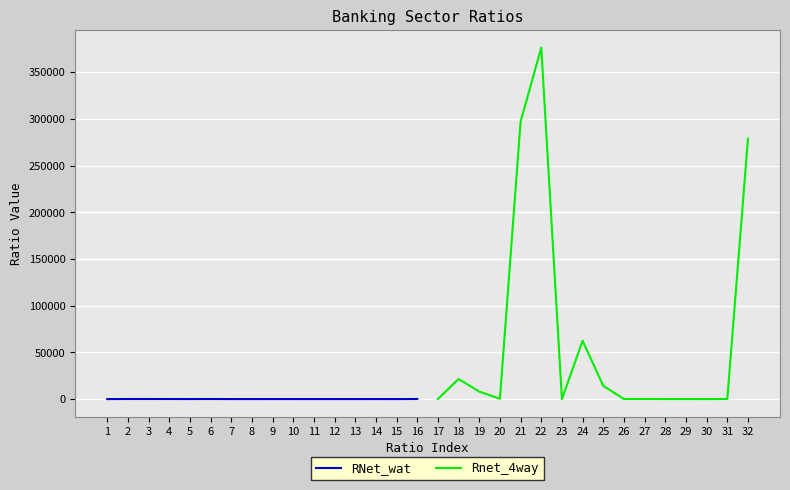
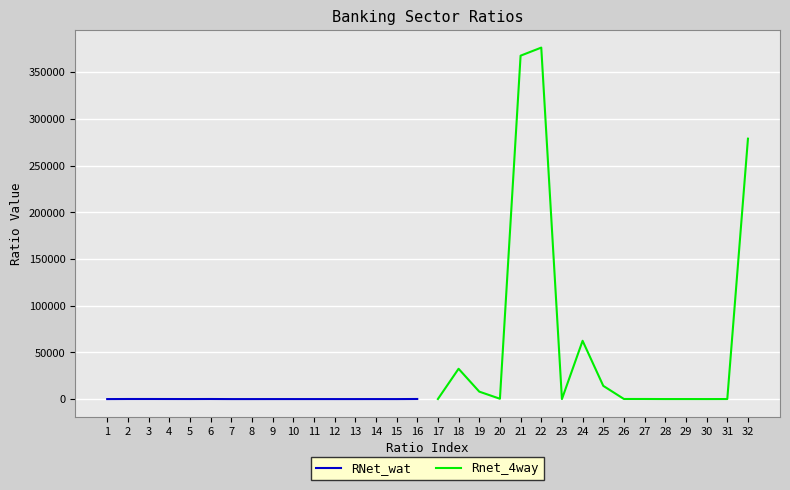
Rnet_4way, 18: 20000 -> 30000
Rnet_4way, 21: 300000 -> 370000
